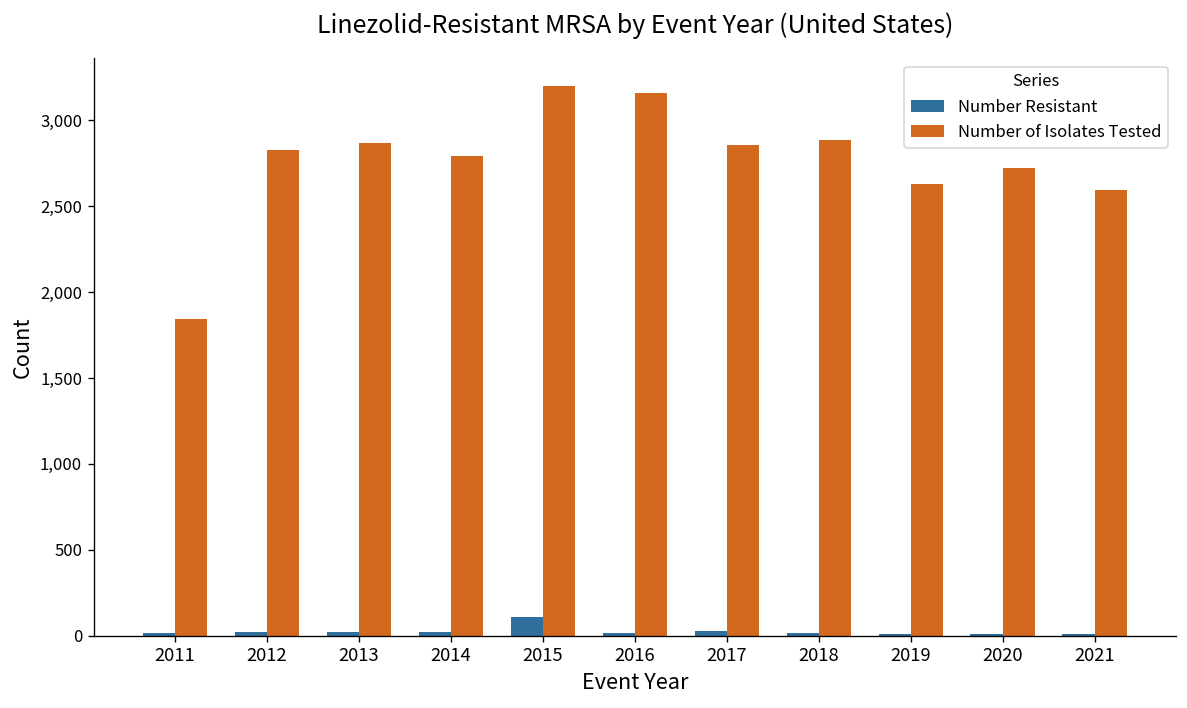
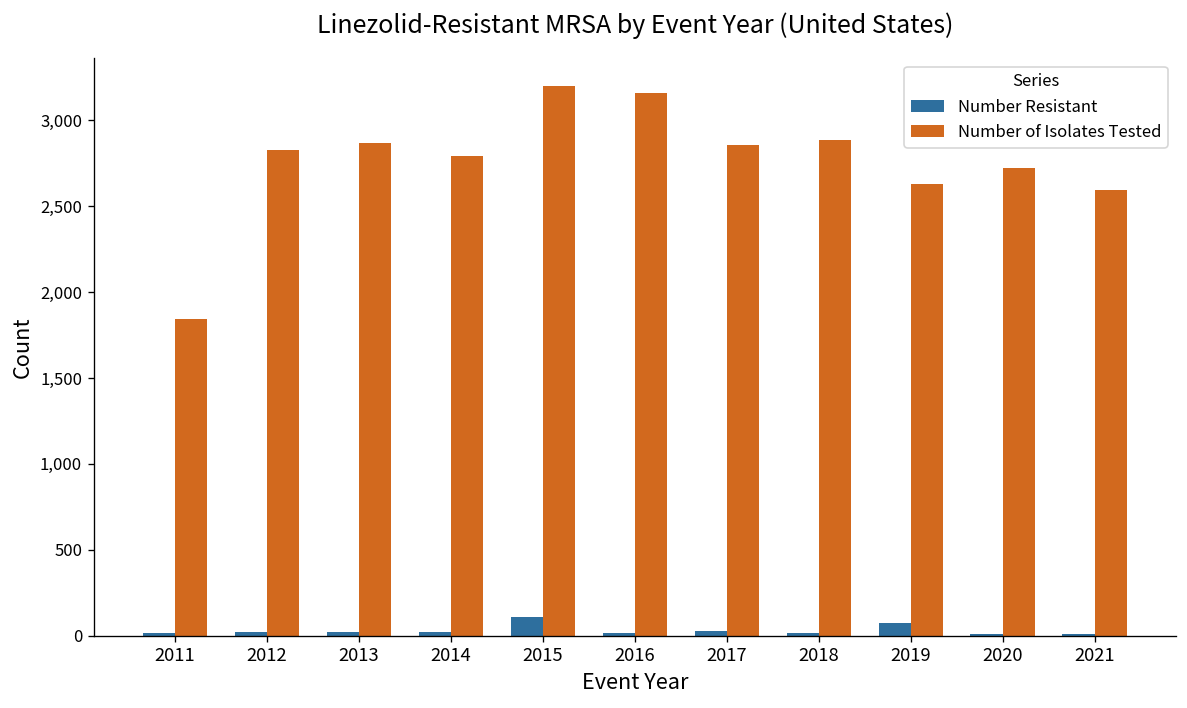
Number Resistant, 2019: 10 -> 70
